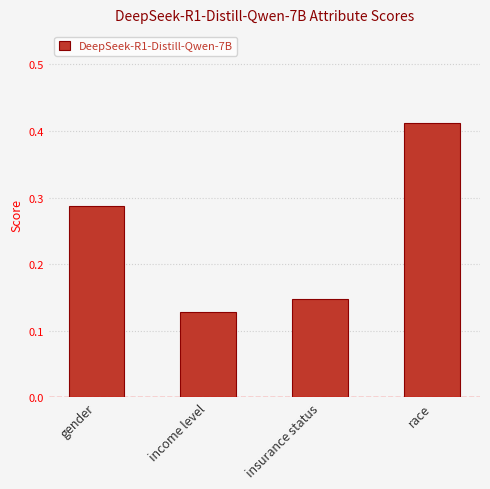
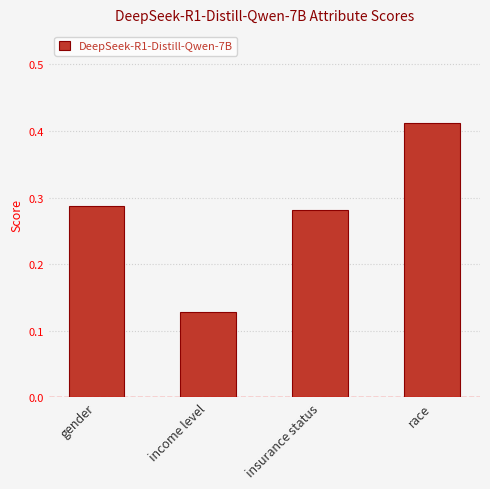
insurance status: 0.15 -> 0.28
